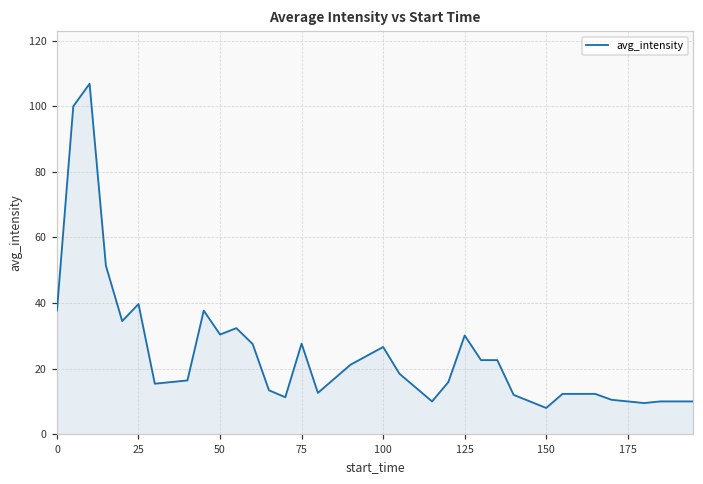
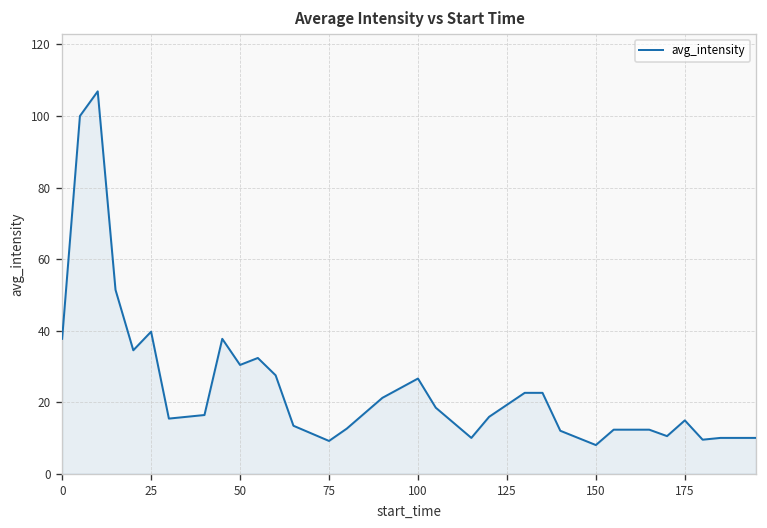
75: 28 -> 9
125: 30 -> 19
175: 10 -> 15
